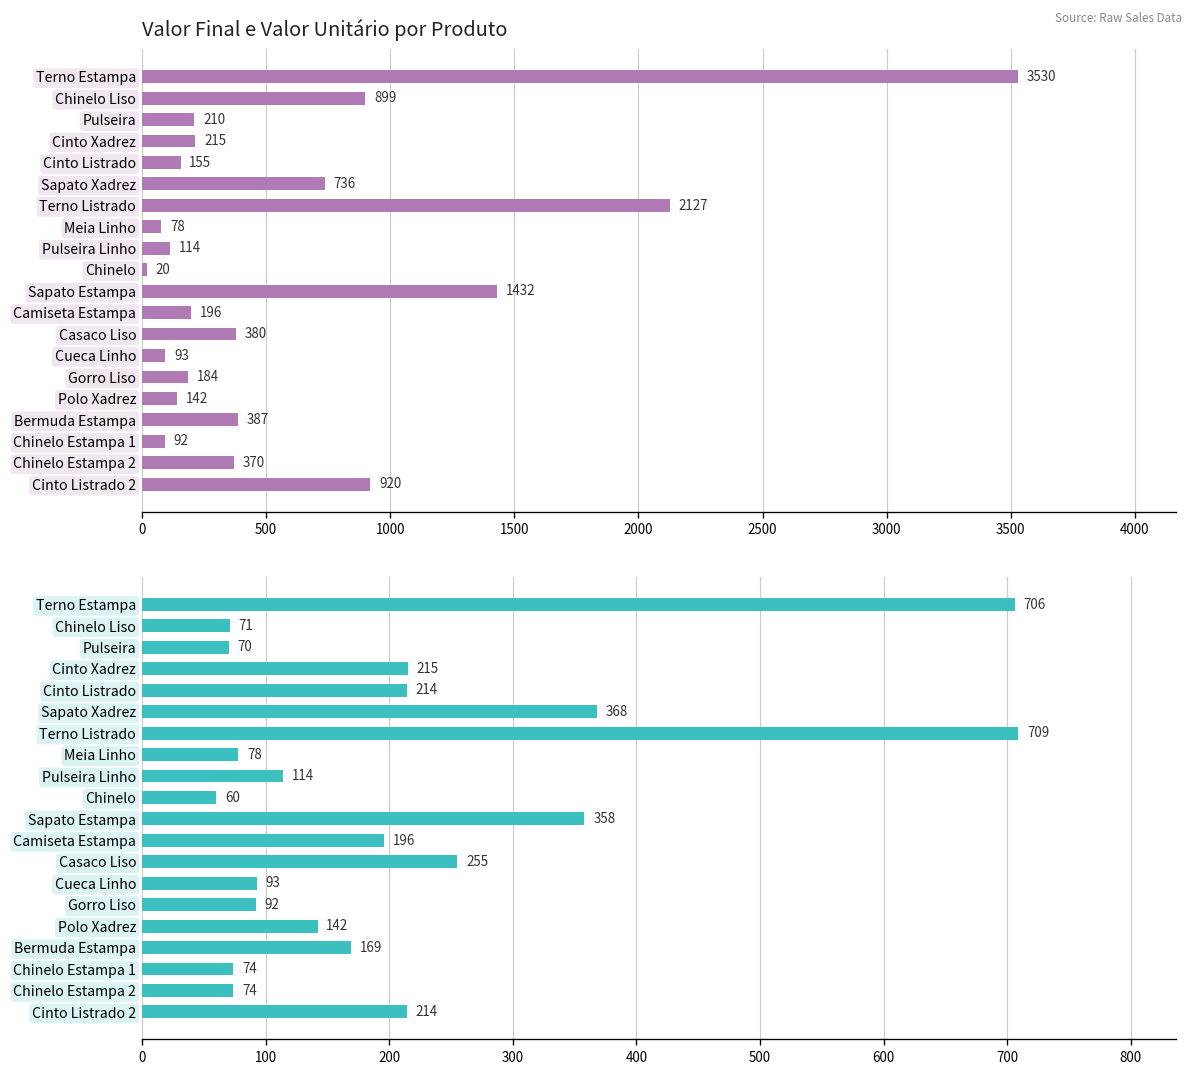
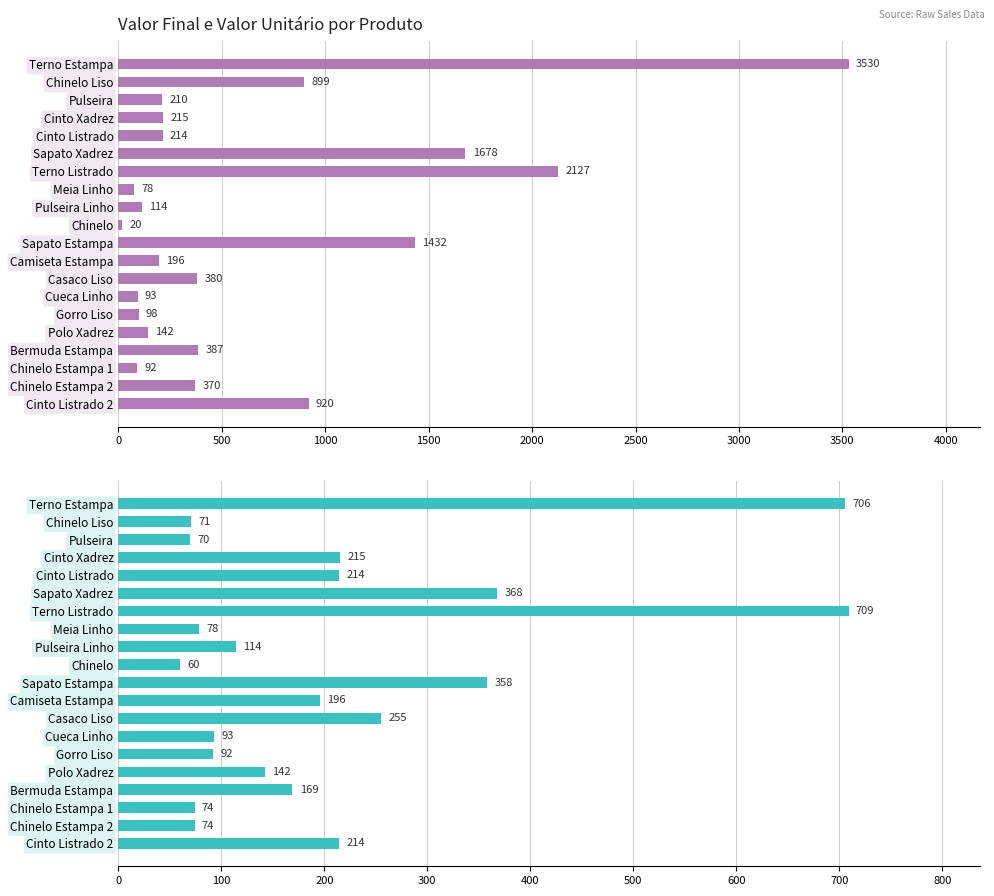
Valor Final e Valor Unitário por Produto, Cinto Listrado: 155 -> 214
Valor Final e Valor Unitário por Produto, Sapato Xadrez: 736 -> 1678
Valor Final e Valor Unitário por Produto, Gorro Liso: 184 -> 98
